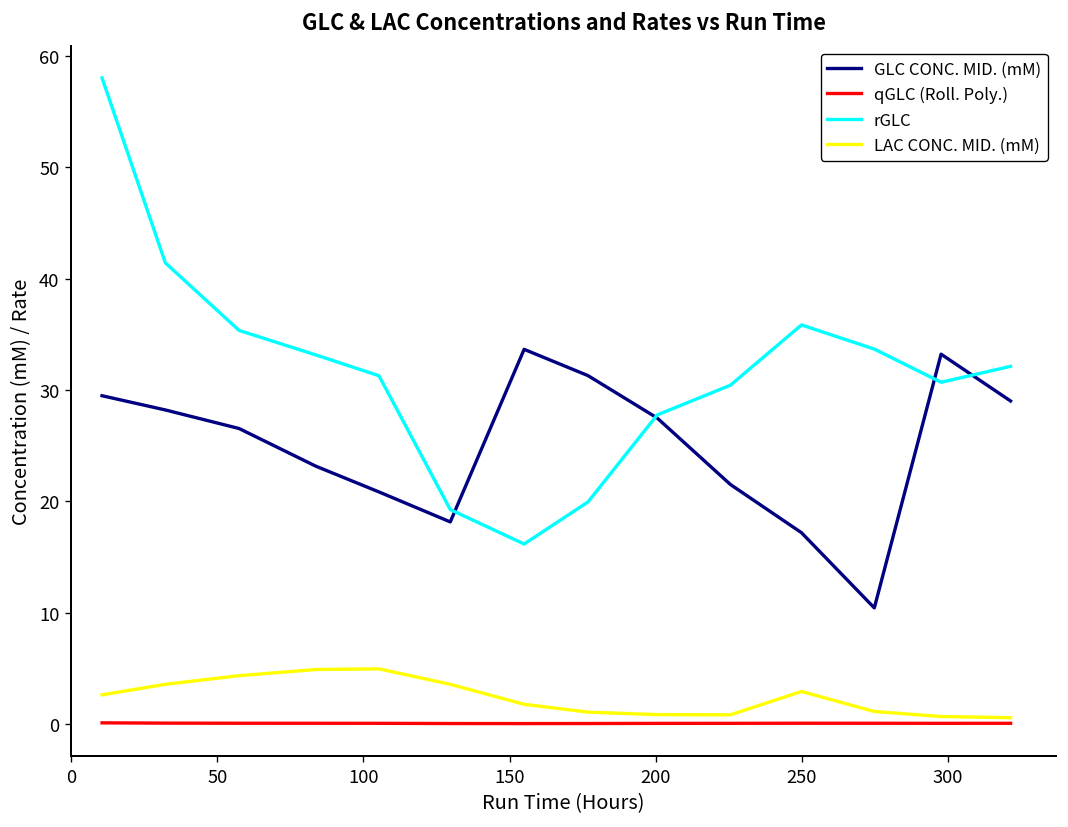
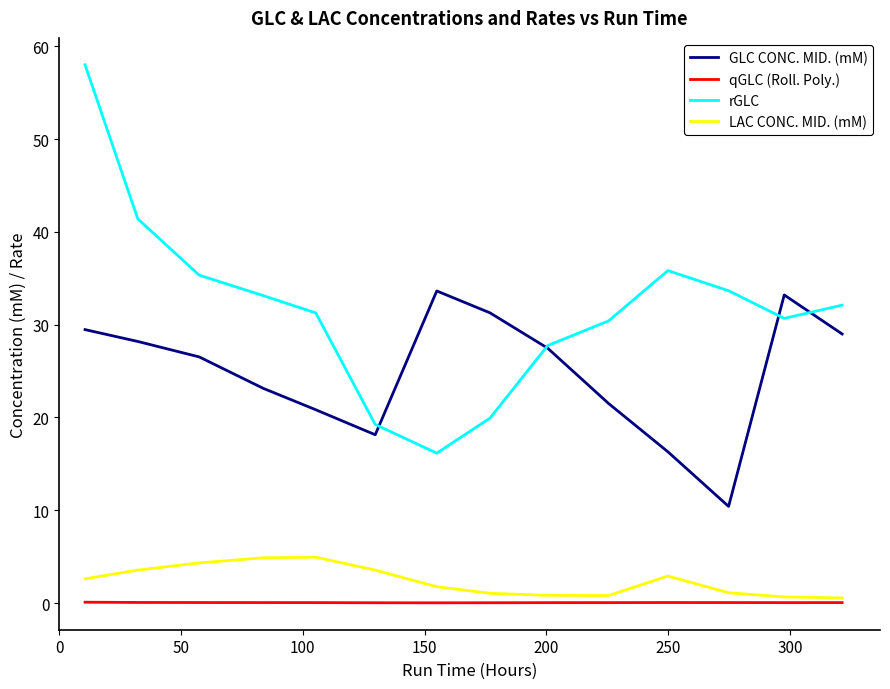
GLC CONC. MID. (mM), 250: 17 -> 16
